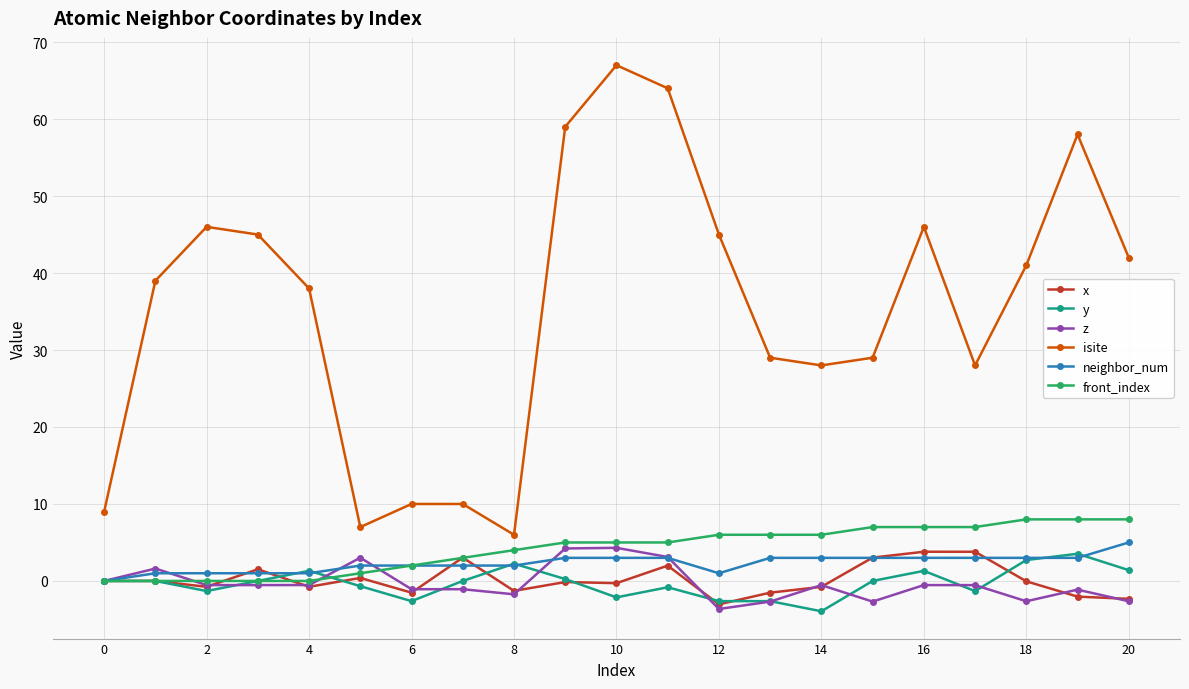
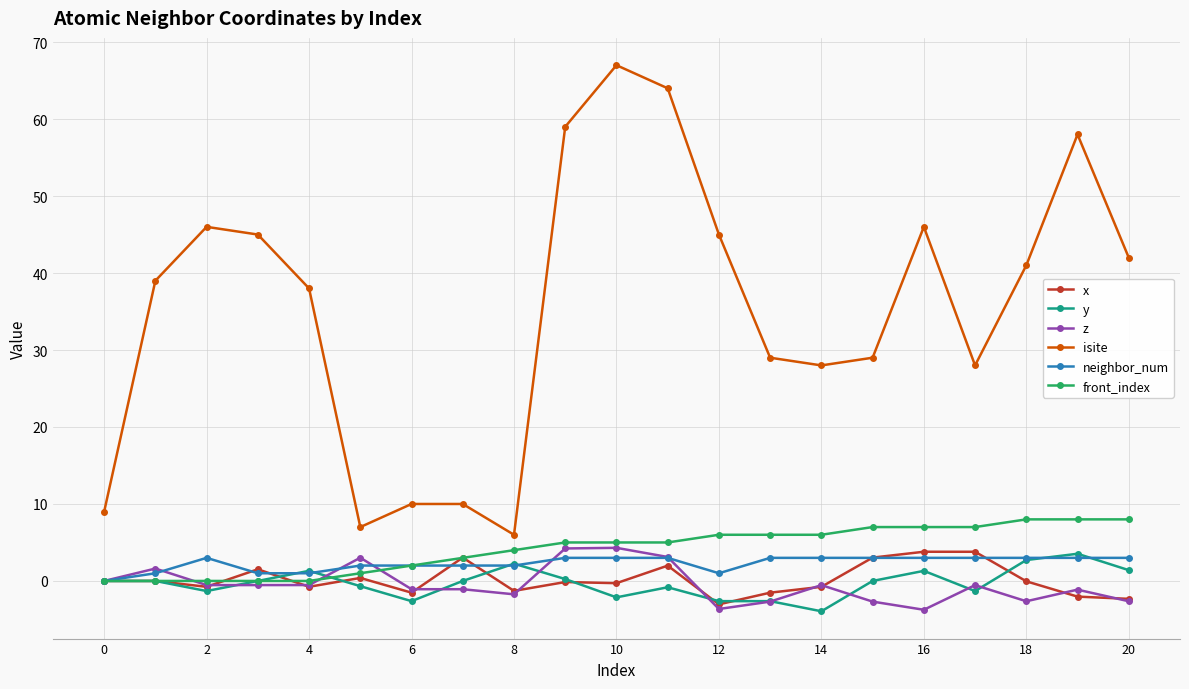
neighbor_num, 2: 1 -> 3
z, 16: -1 -> -4
neighbor_num, 20: 5 -> 3
